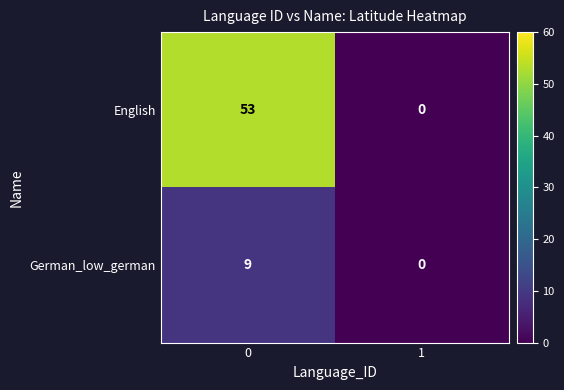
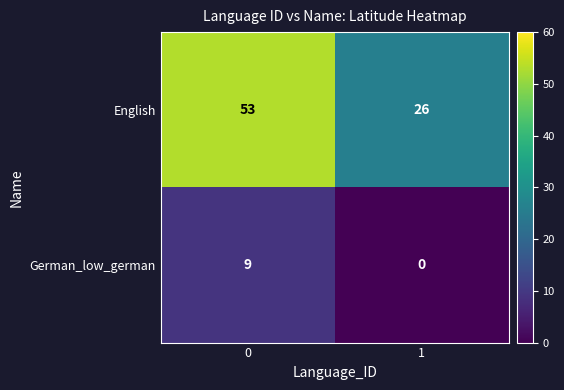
English, 1: 0 -> 26
